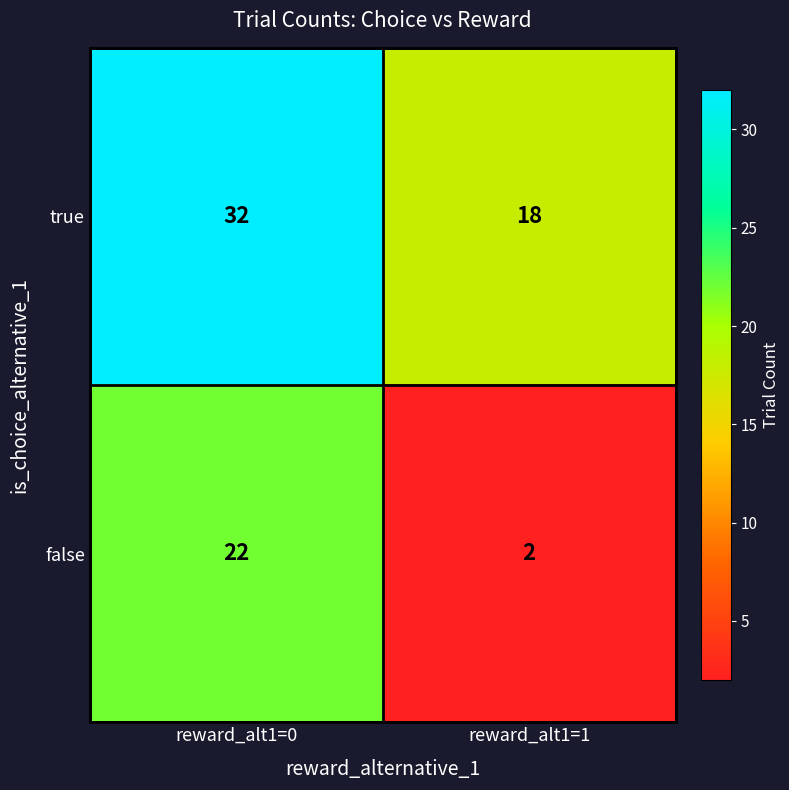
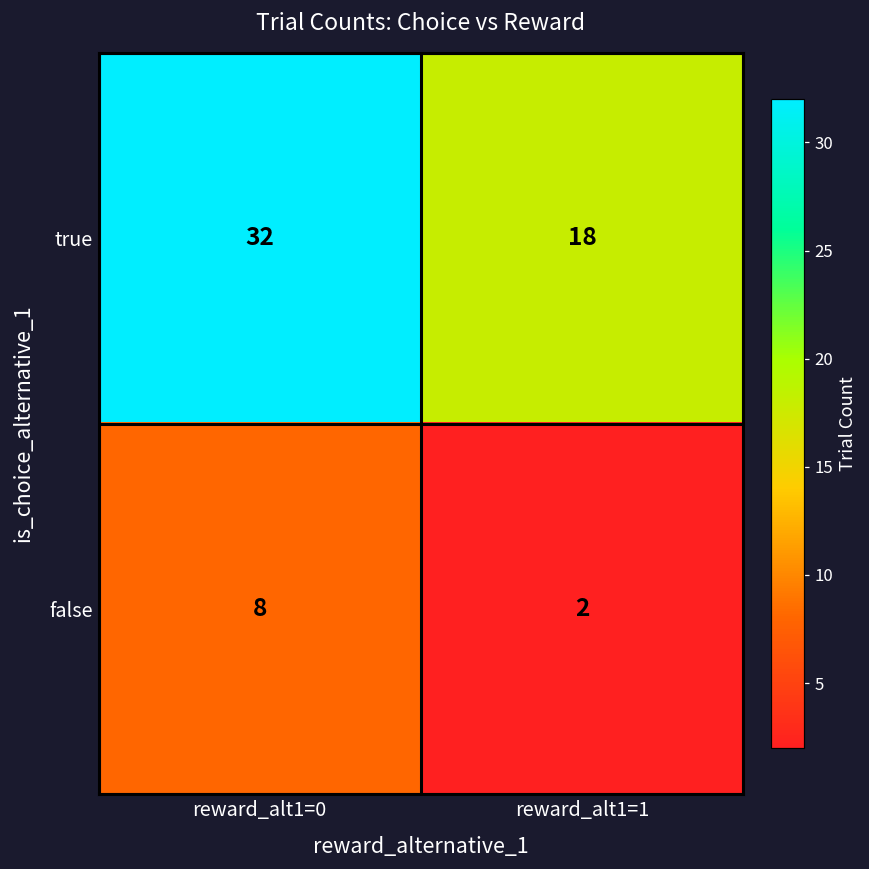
false, reward_alt1=0: 22 -> 8
